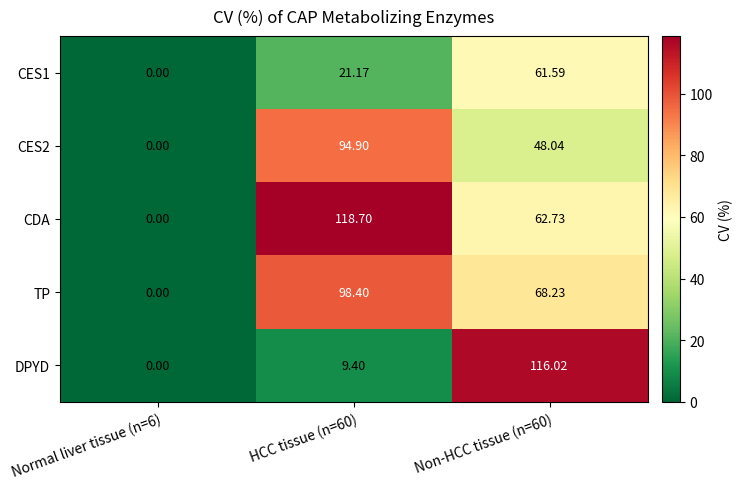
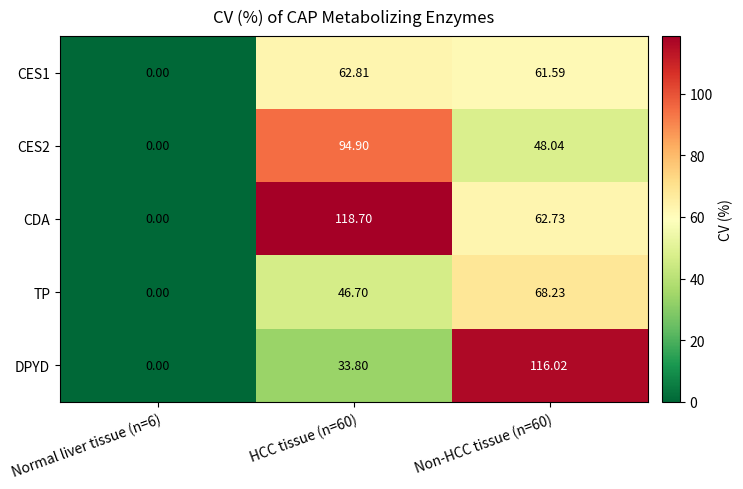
CES1, HCC tissue (n=60): 21.17 -> 62.81
TP, HCC tissue (n=60): 98.40 -> 46.70
DPYD, HCC tissue (n=60): 9.40 -> 33.80
